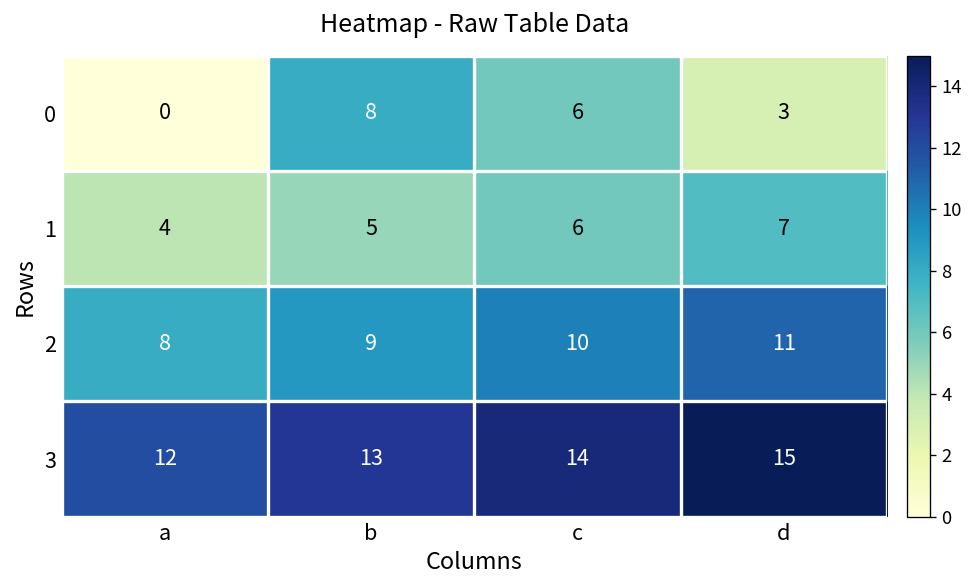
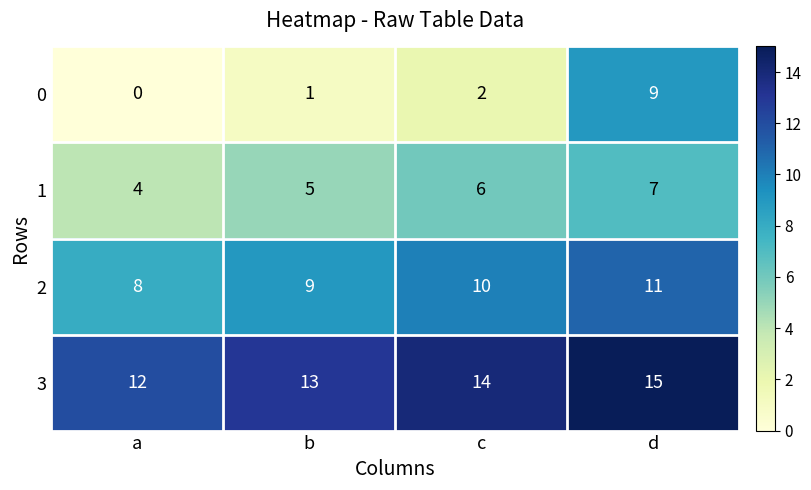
0, b: 8 -> 1
0, c: 6 -> 2
0, d: 3 -> 9
